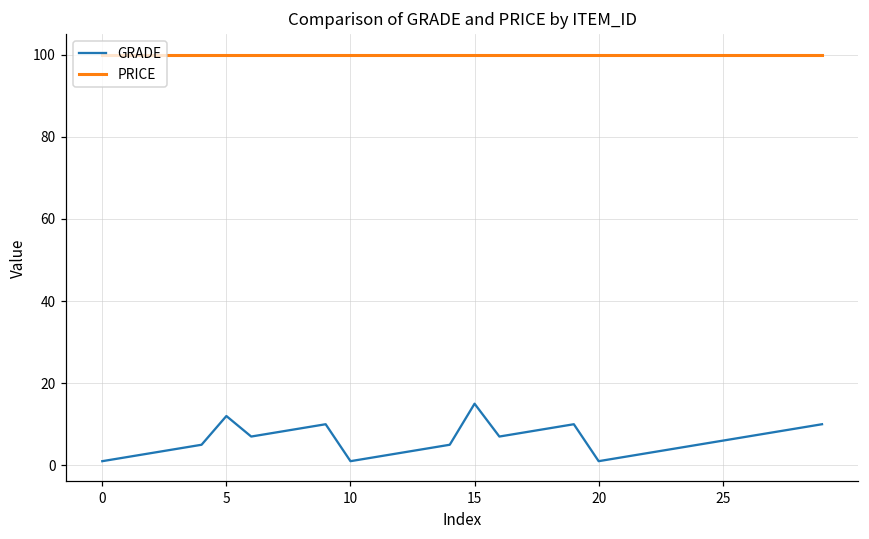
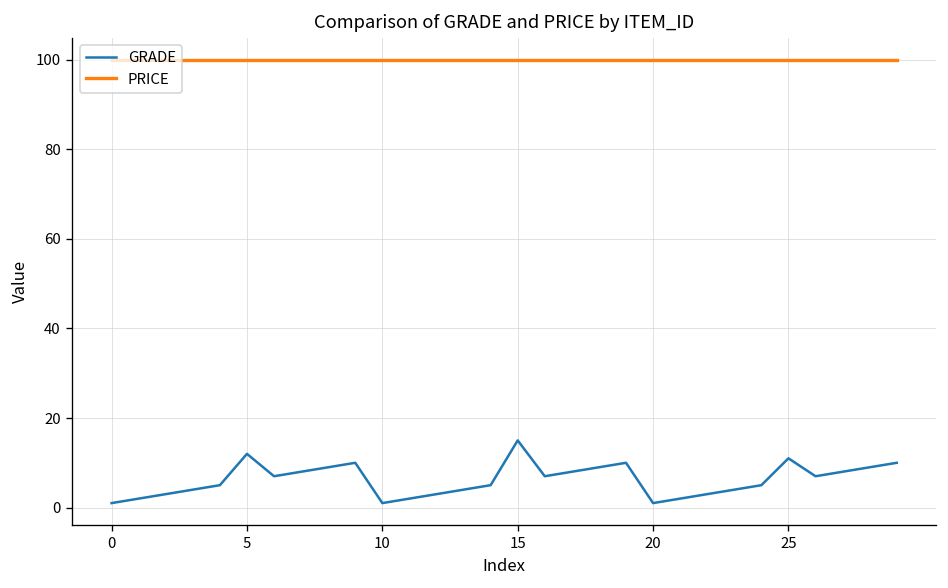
GRADE, 25: 6 -> 11
